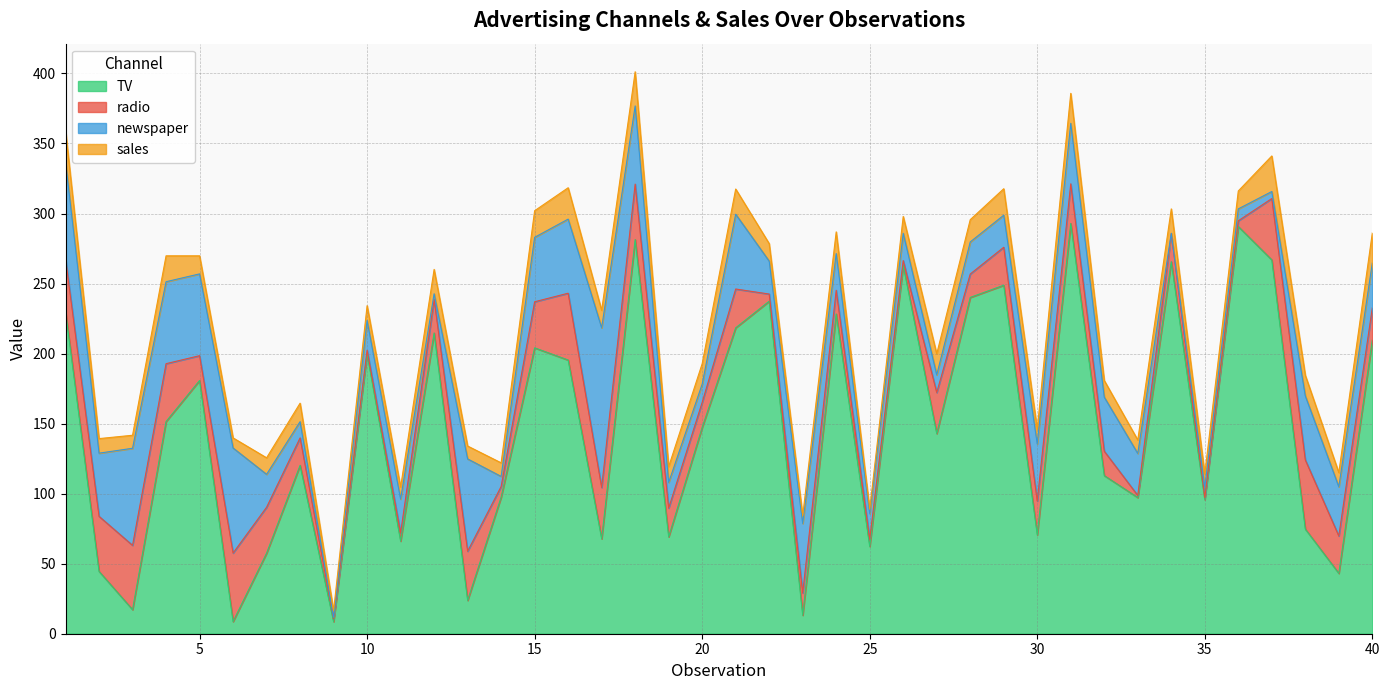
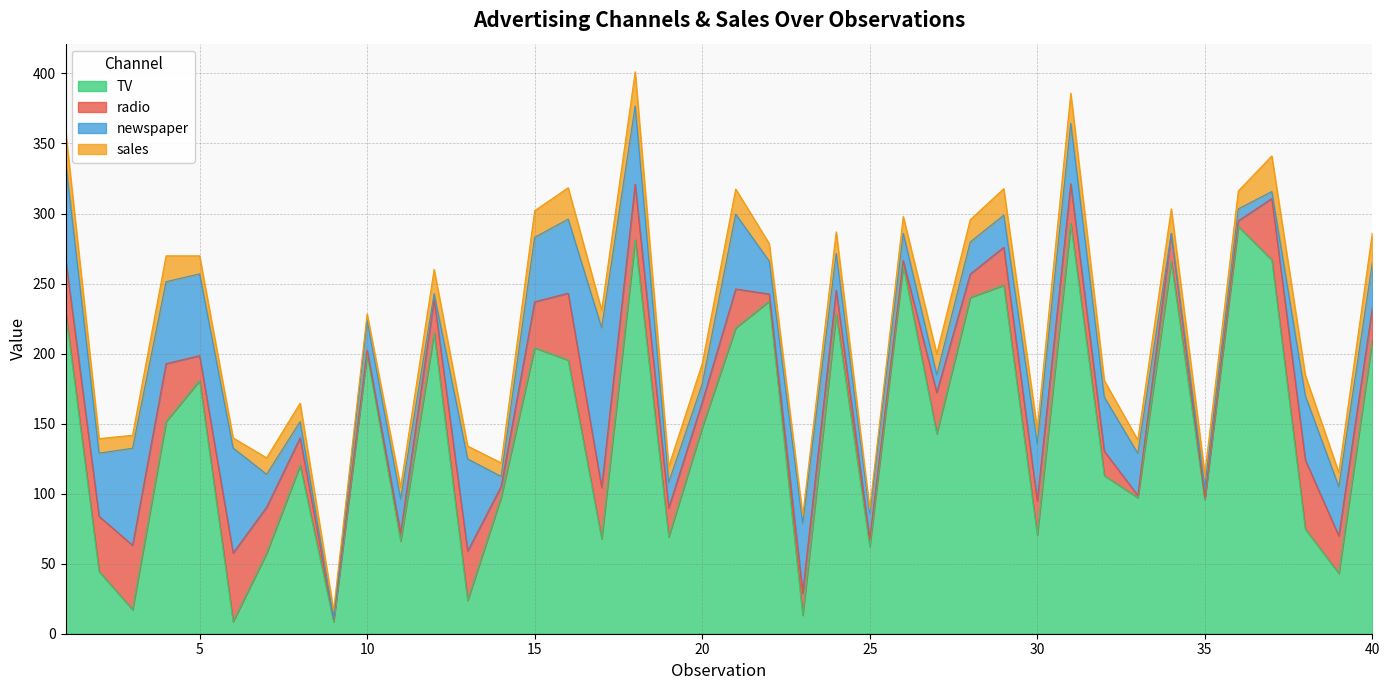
sales, 10: 11 -> 5
